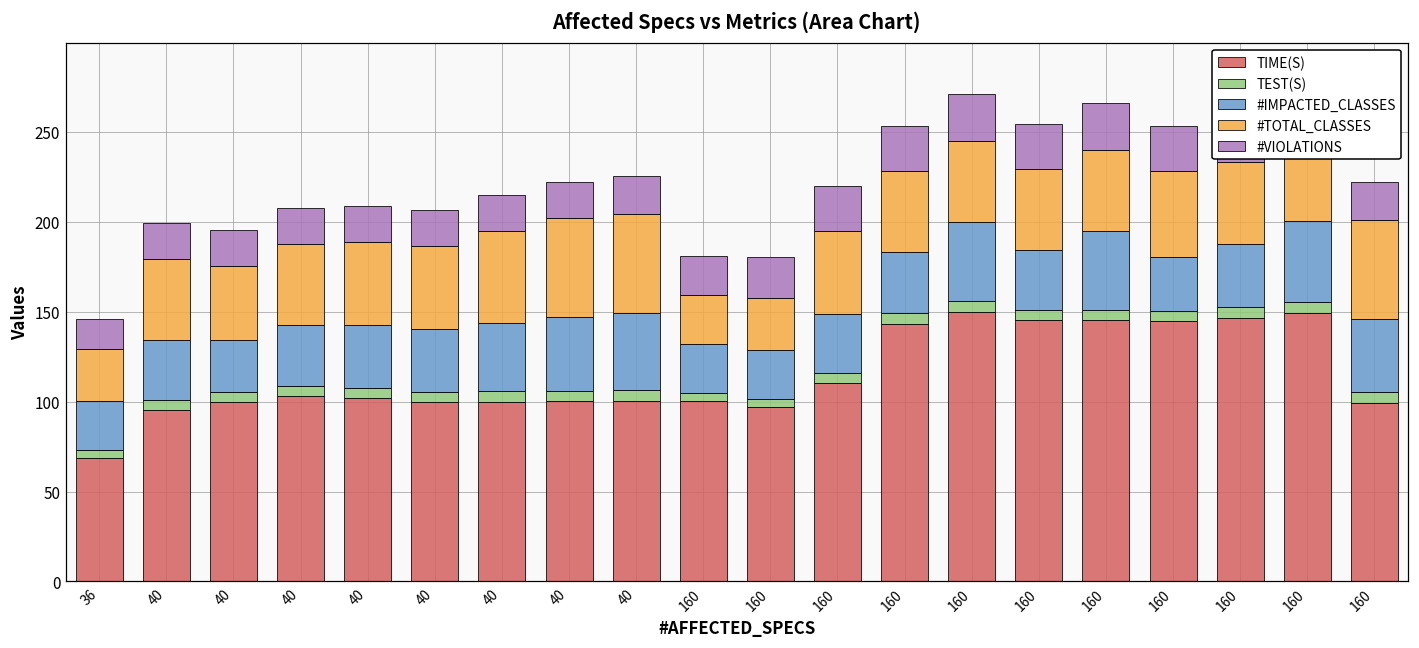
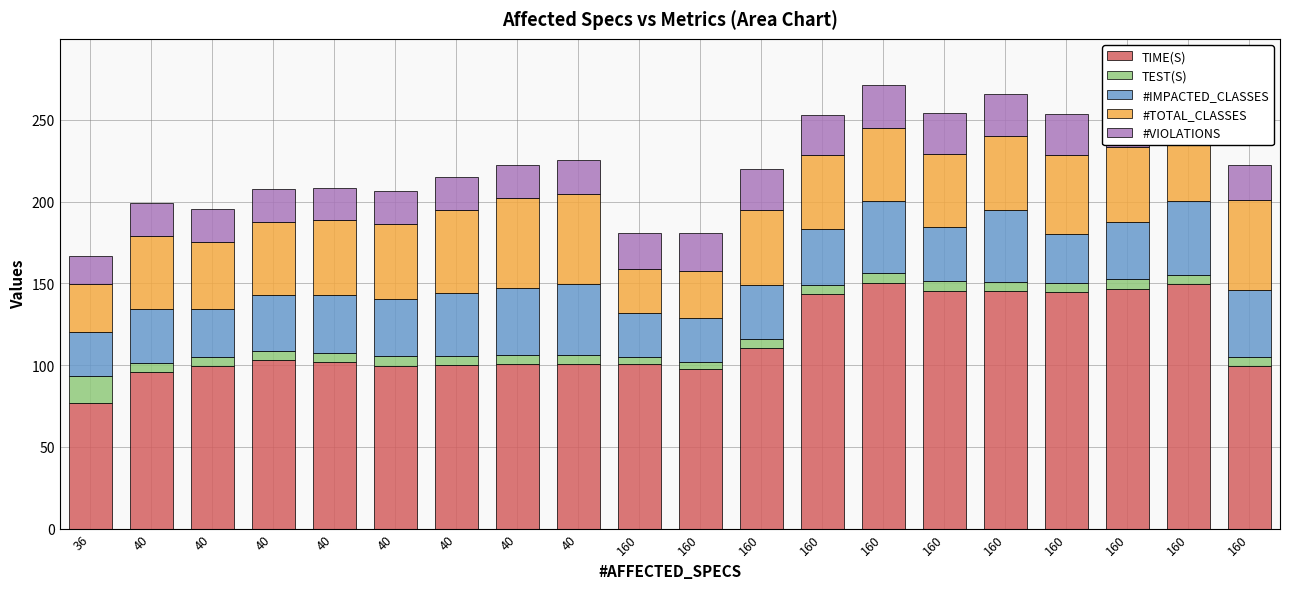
TIME(S), 36: 69 -> 77
TEST(S), 36: 4 -> 16
